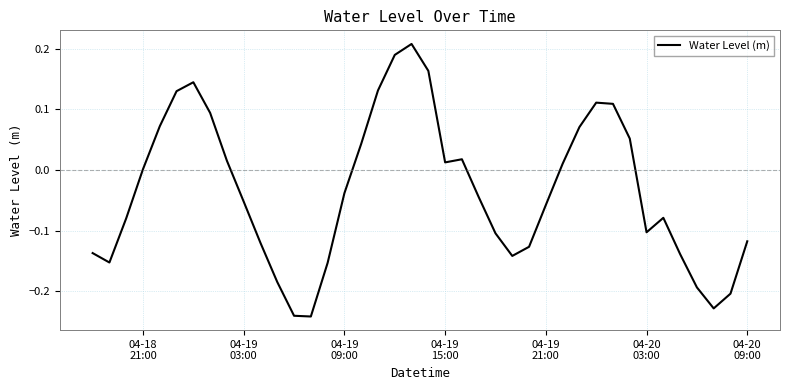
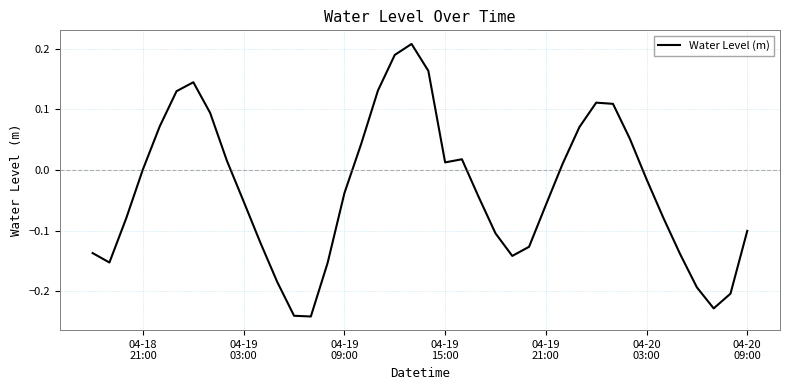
04-20 03:00: -0.10 -> -0.02
04-20 09:00: -0.12 -> -0.10
